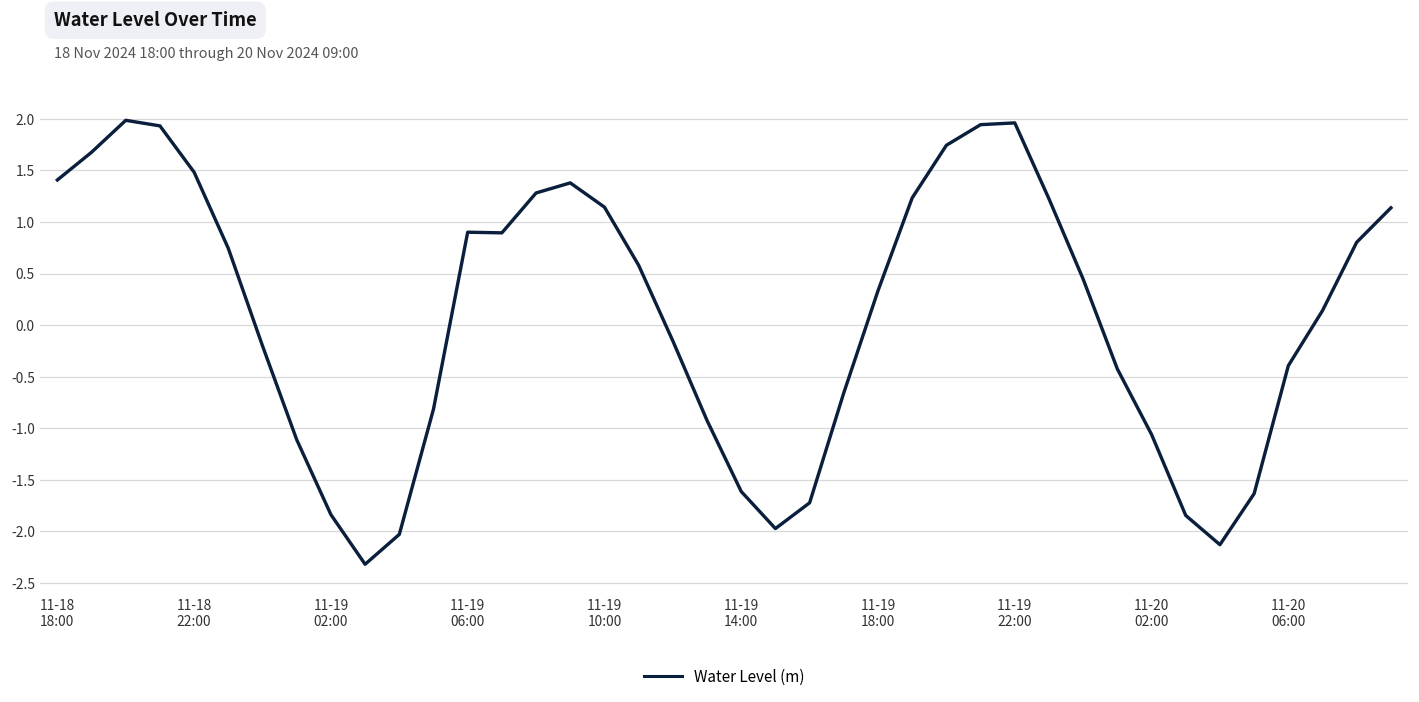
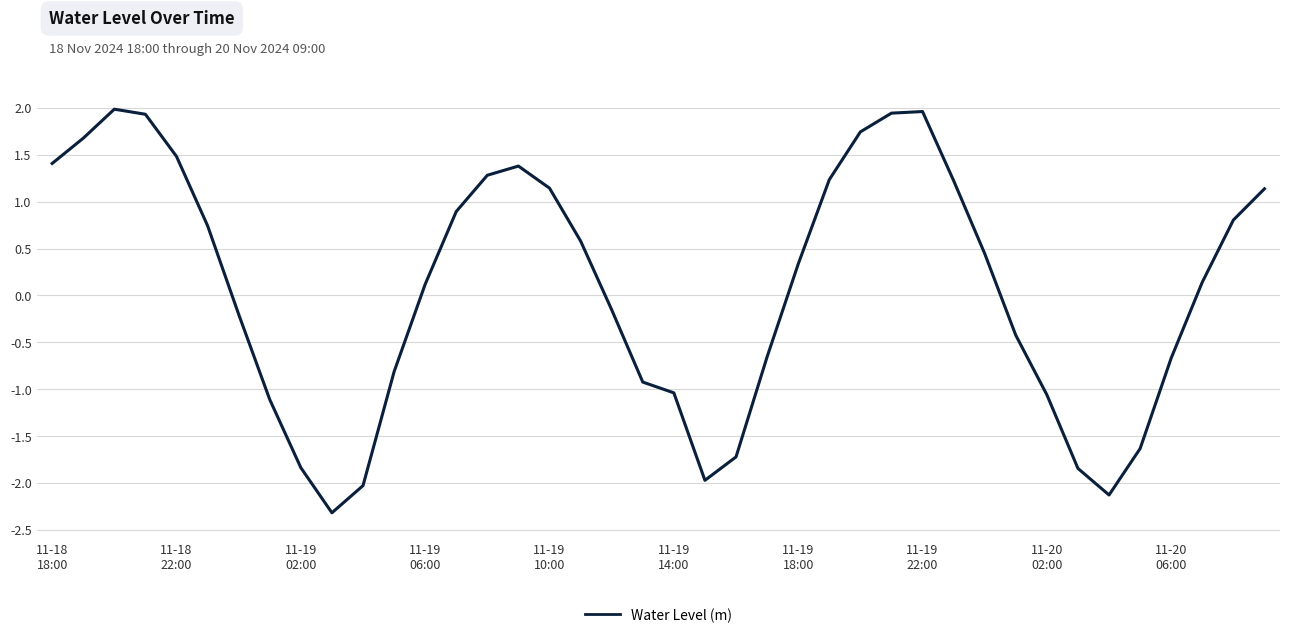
11-19 06:00: 0.9 -> 0.1
11-19 14:00: -1.6 -> -1.0
11-20 06:00: -0.4 -> -0.7
